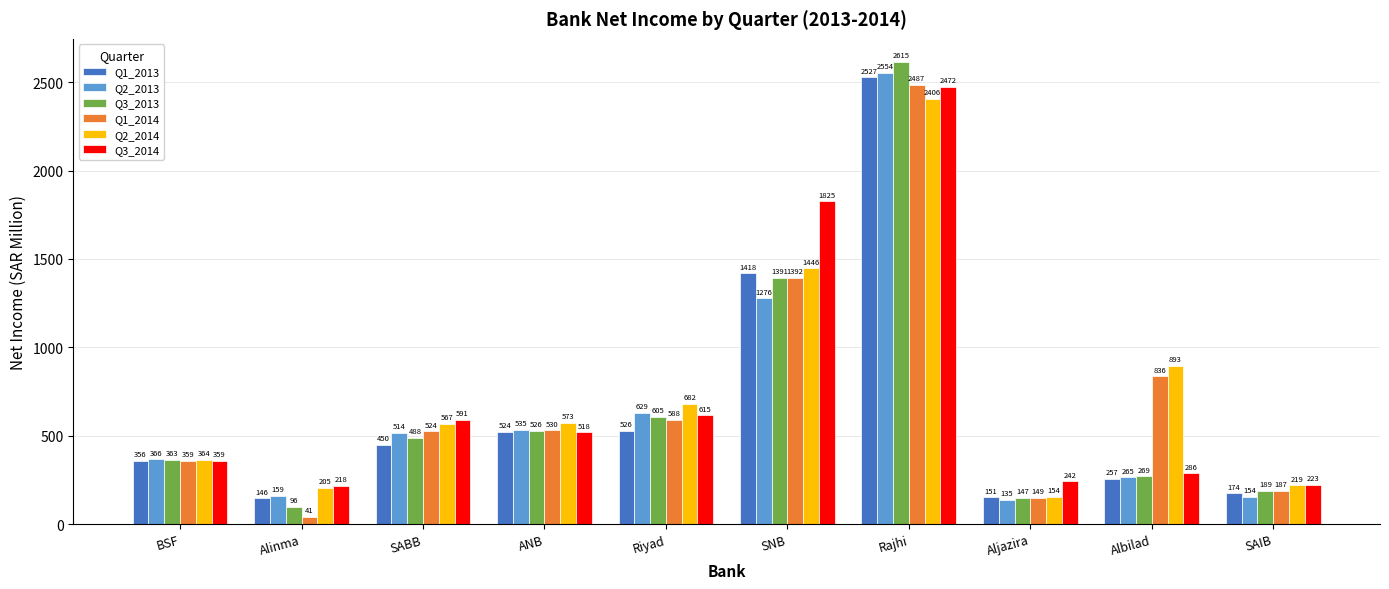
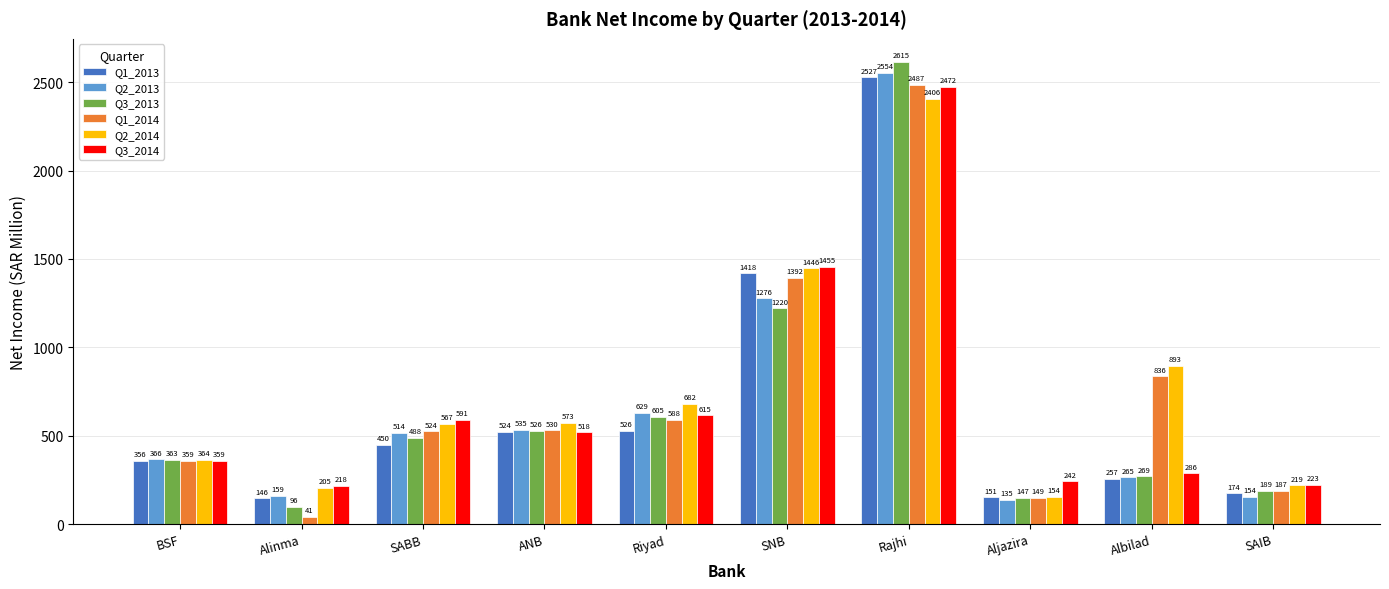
Q3_2013, SNB: 1391 -> 1220
Q3_2014, SNB: 1825 -> 1455
